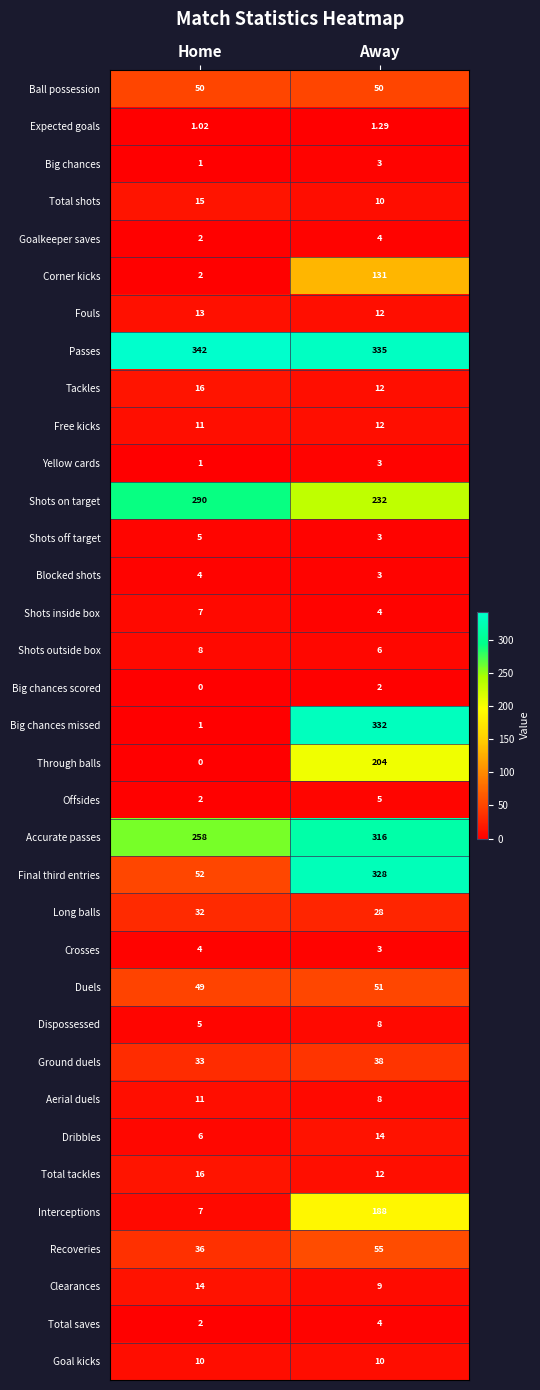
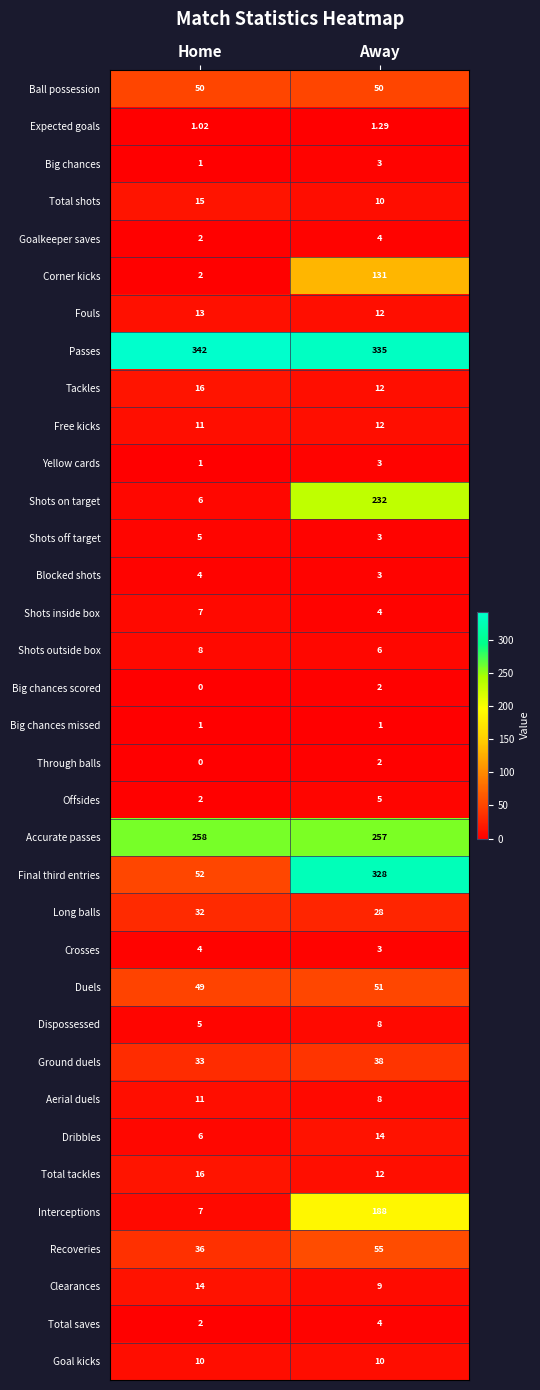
Shots on target, Home: 290 -> 6
Big chances missed, Away: 332 -> 1
Through balls, Away: 204 -> 2
Accurate passes, Away: 316 -> 257
